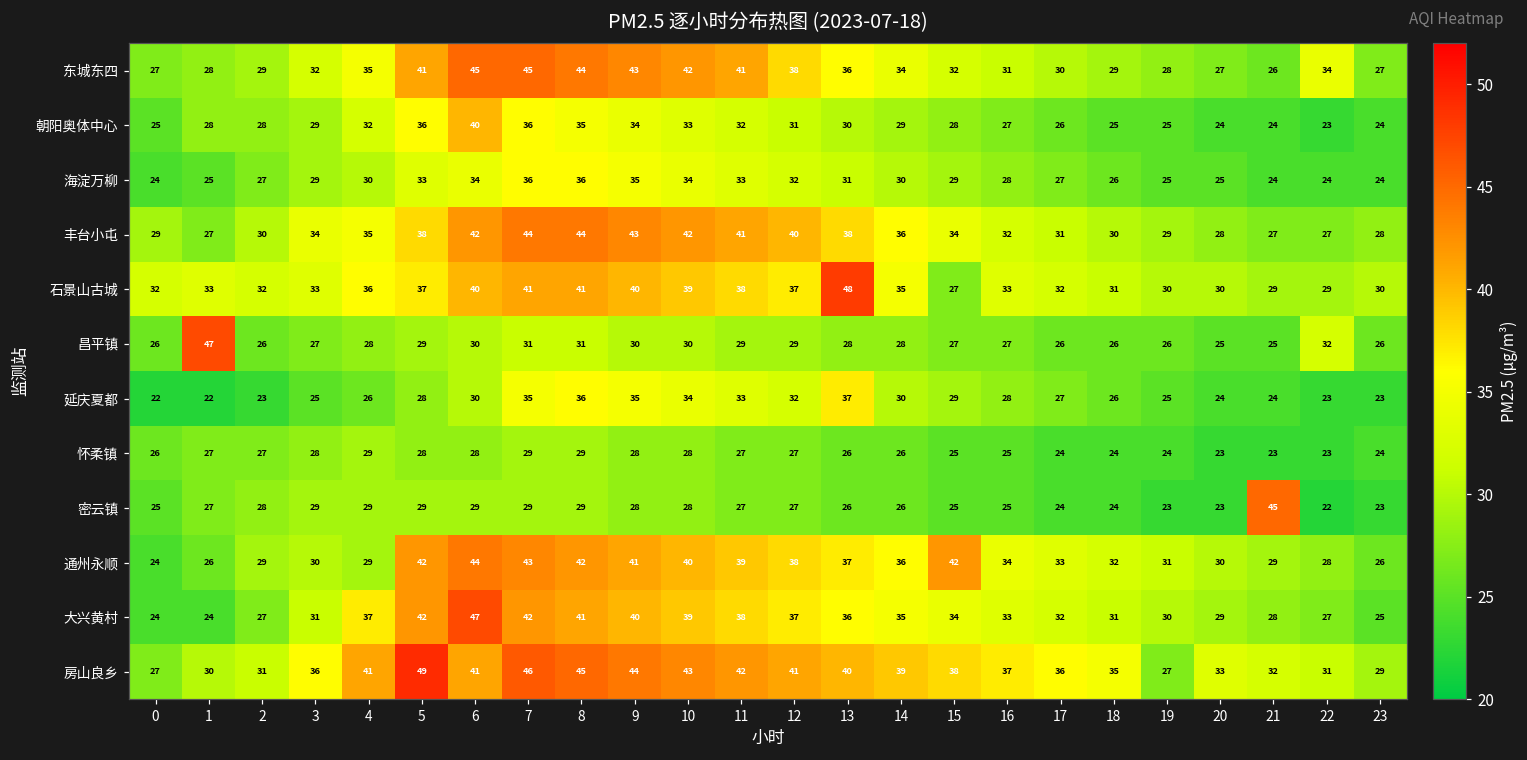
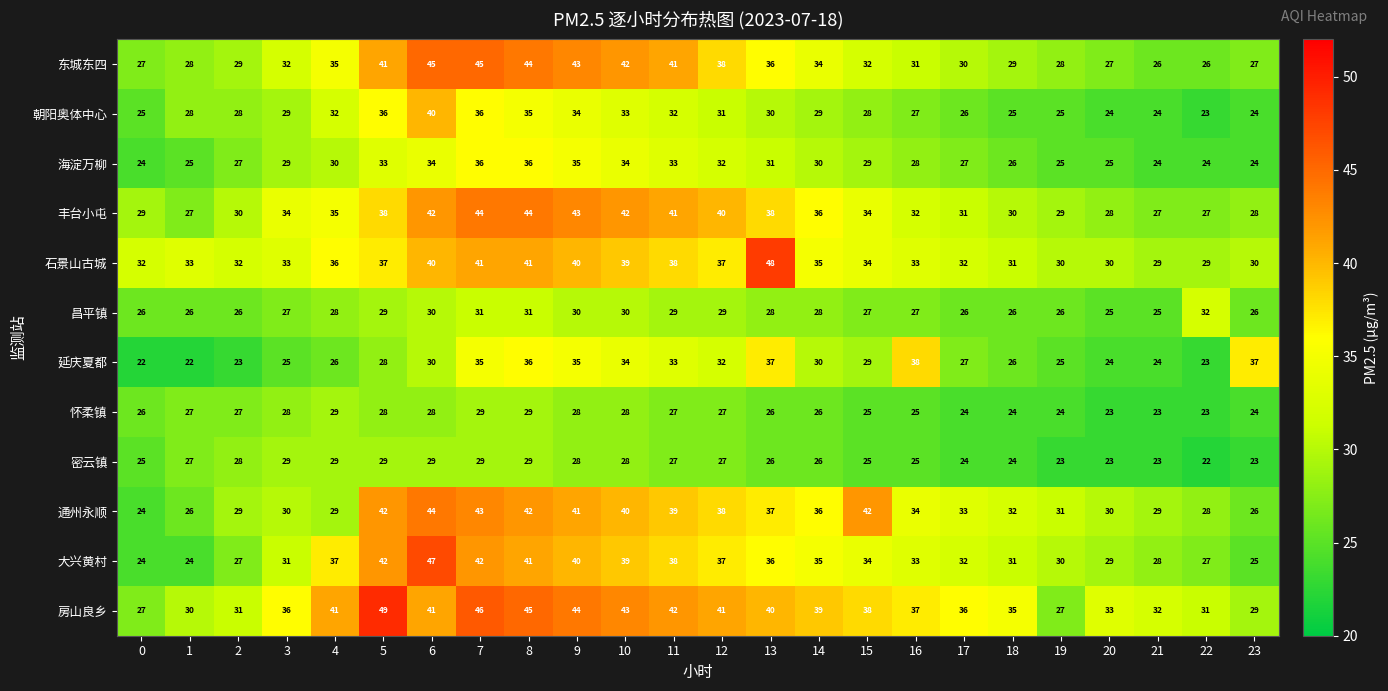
东城东四, 22: 34 -> 26
石景山古城, 15: 27 -> 34
昌平镇, 1: 47 -> 26
延庆夏都, 16: 28 -> 38
延庆夏都, 23: 23 -> 37
密云镇, 21: 45 -> 23
